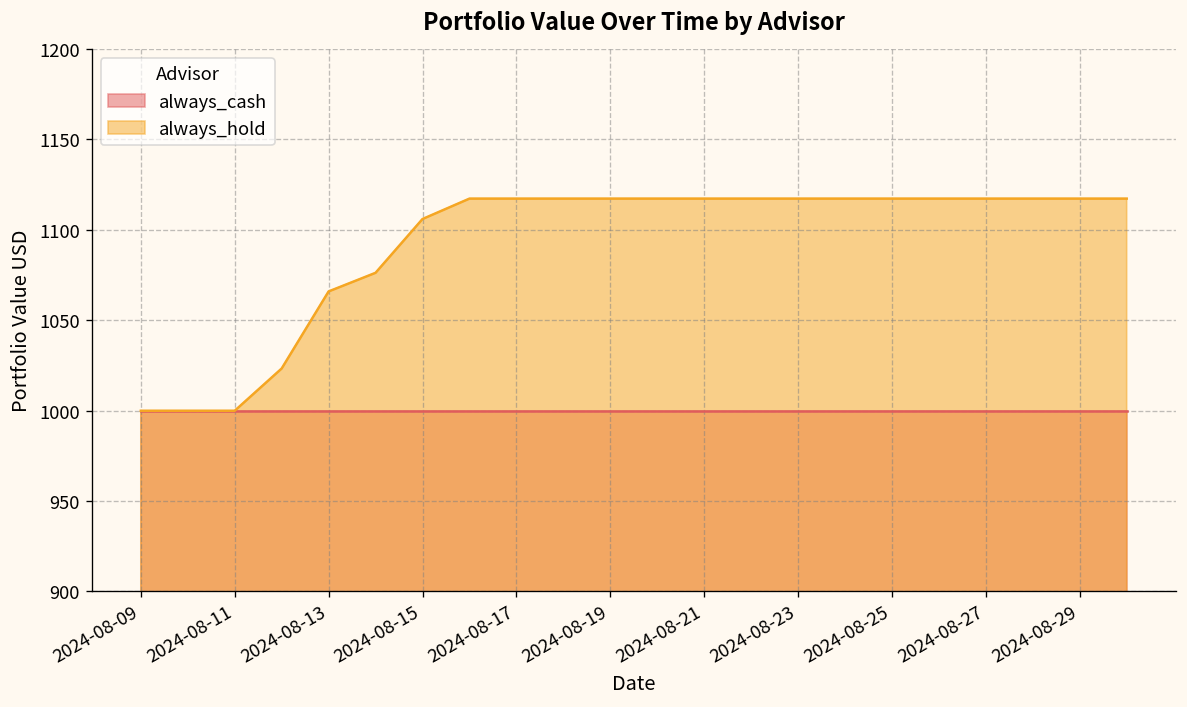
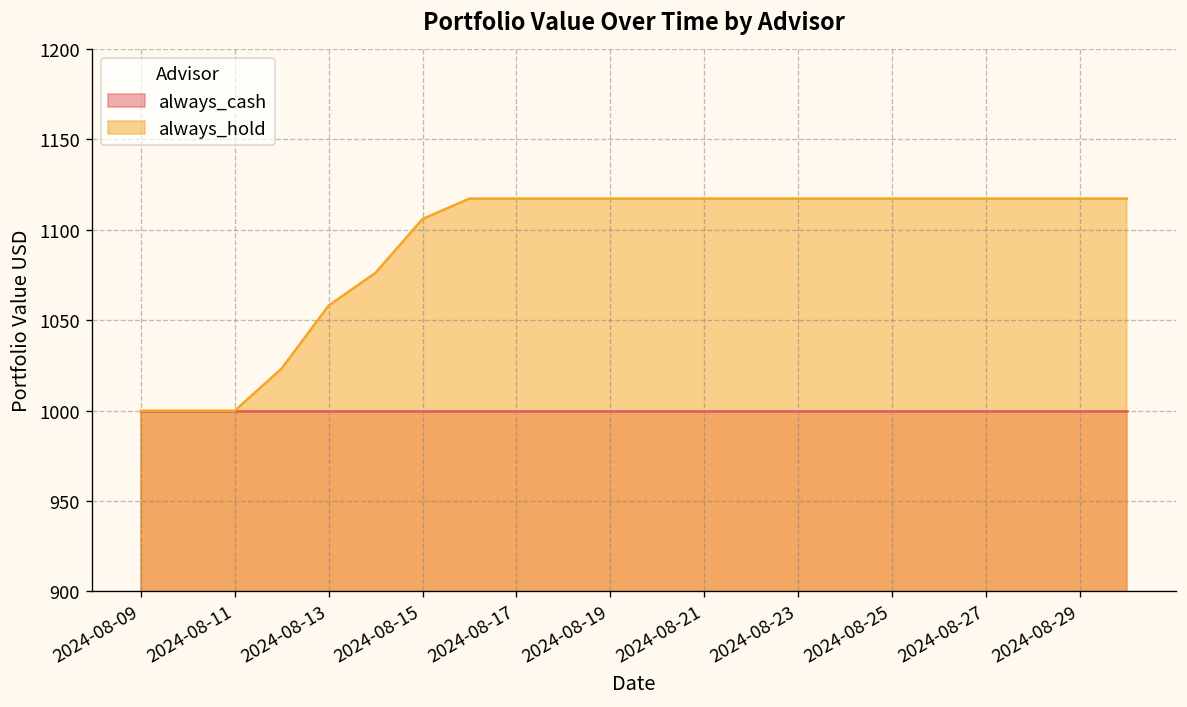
always_hold, 2024-08-13: 1066 -> 1058
